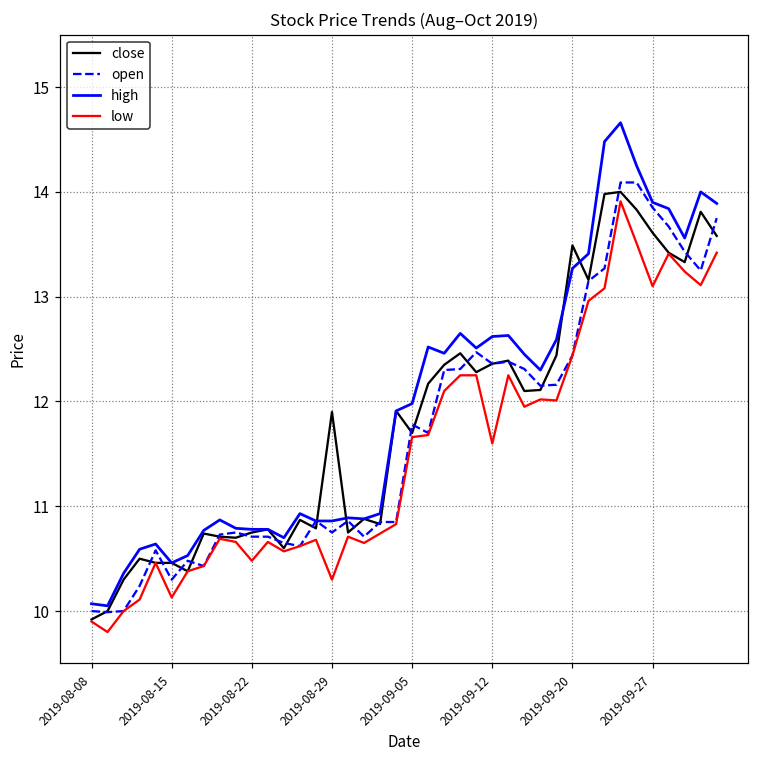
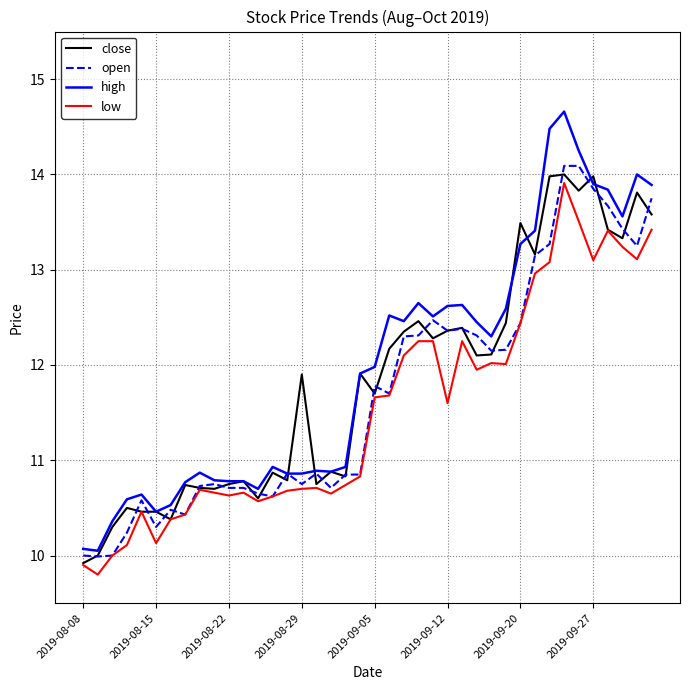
low, 2019-08-22: 10.5 -> 10.6
low, 2019-08-29: 10.3 -> 10.7
close, 2019-09-27: 13.6 -> 14.0
